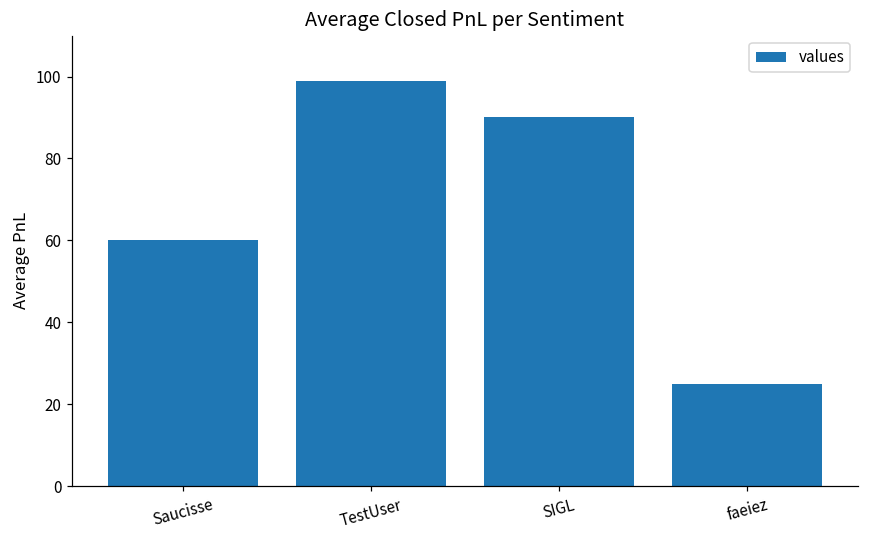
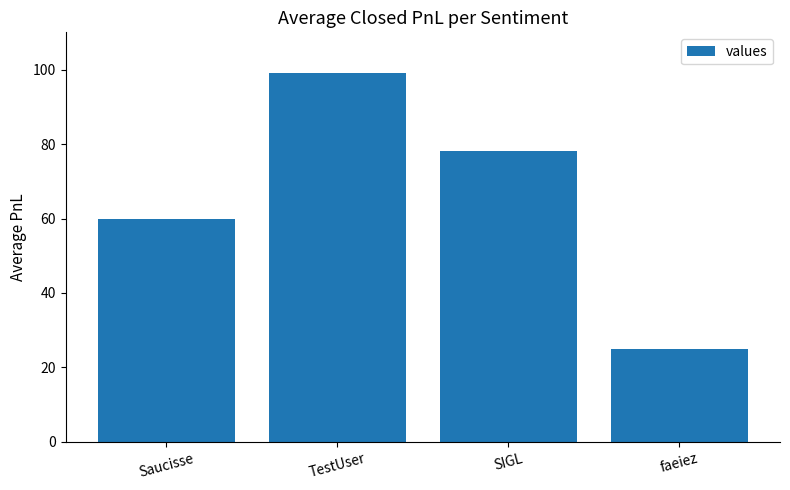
SIGL: 90 -> 78
